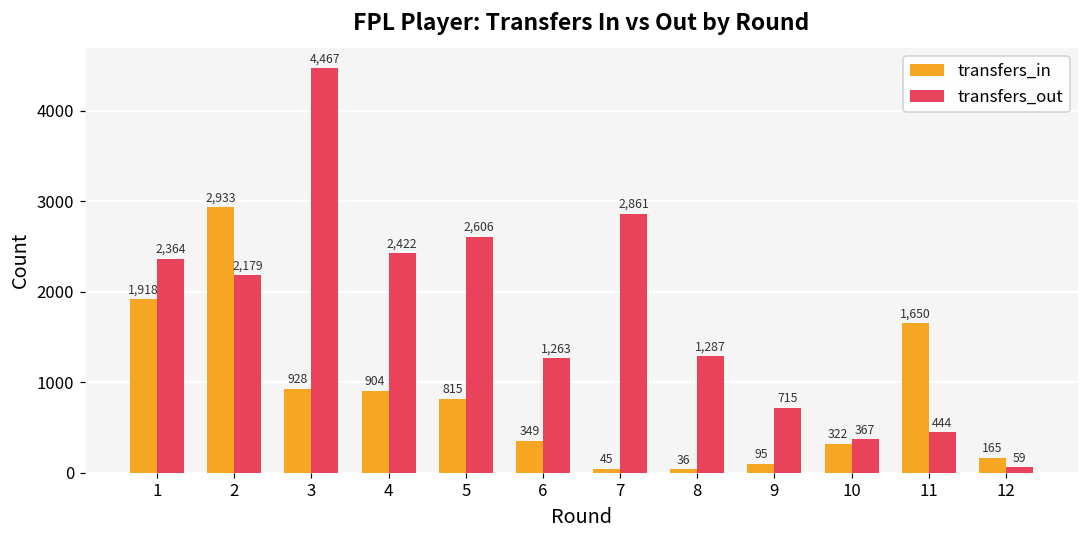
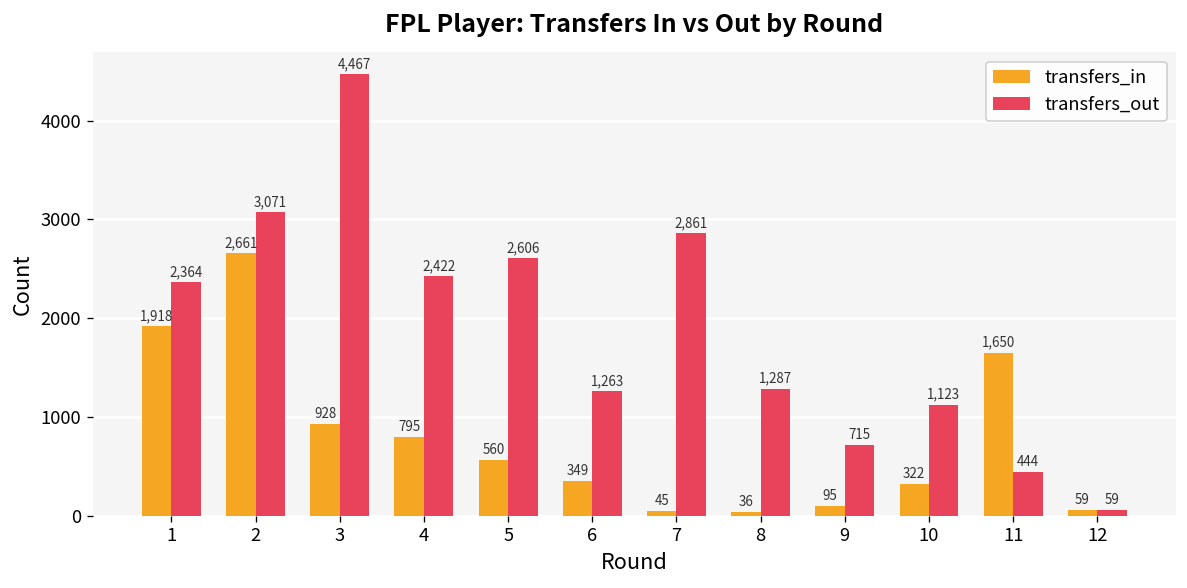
transfers_in, 2: 2,933 -> 2,661
transfers_out, 2: 2,179 -> 3,071
transfers_in, 4: 904 -> 795
transfers_in, 5: 815 -> 560
transfers_out, 10: 367 -> 1,123
transfers_in, 12: 165 -> 59
